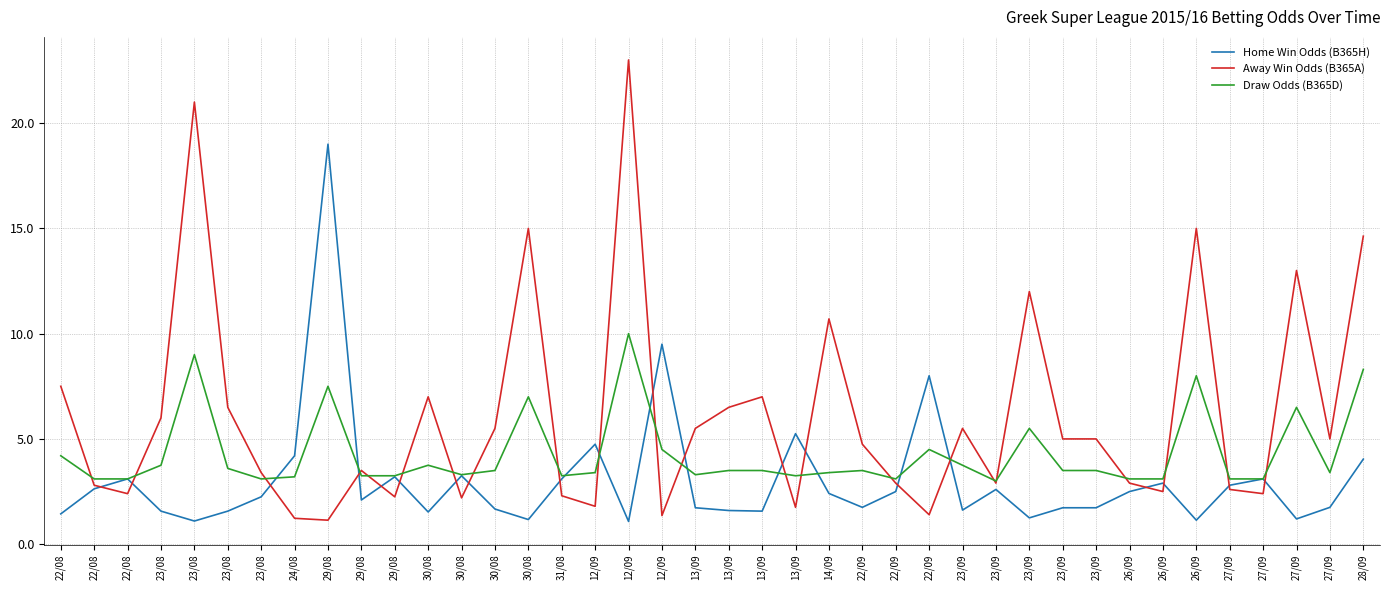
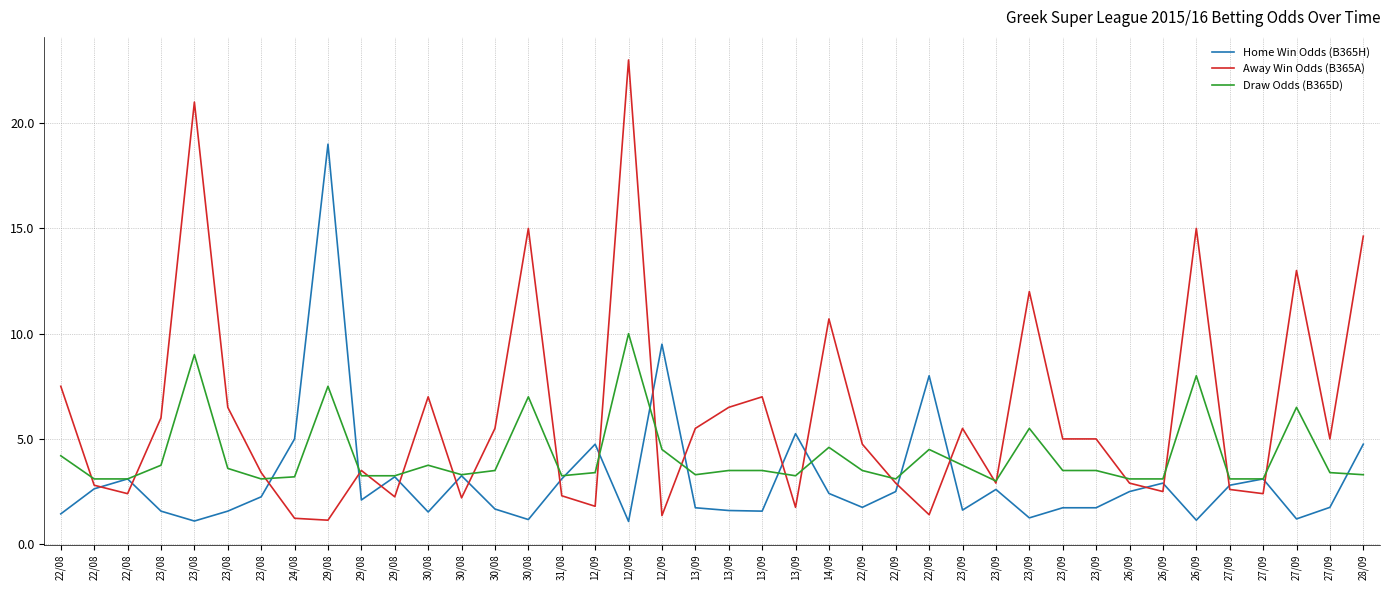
Home Win Odds (B365H), 24/08: 4.2 -> 5.0
Draw Odds (B365D), 14/09: 3.4 -> 4.6
Home Win Odds (B365H), 28/09: 4.0 -> 4.8
Draw Odds (B365D), 28/09: 8.3 -> 3.3
